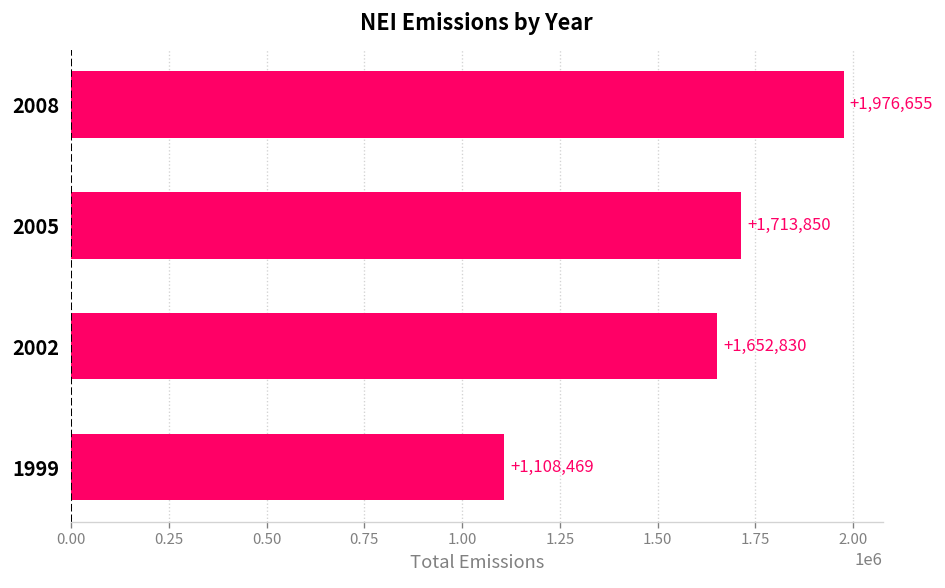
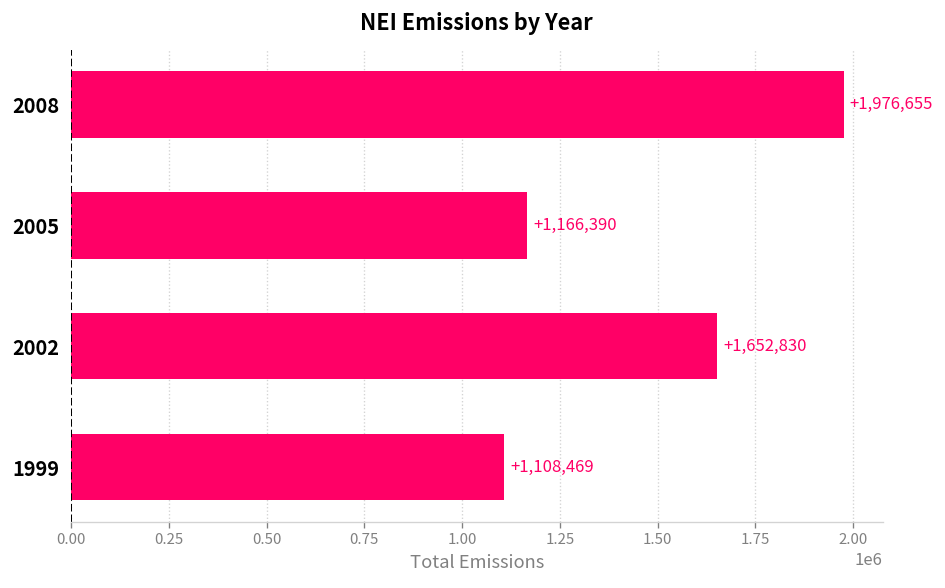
2005: +1,713,850 -> +1,166,390
